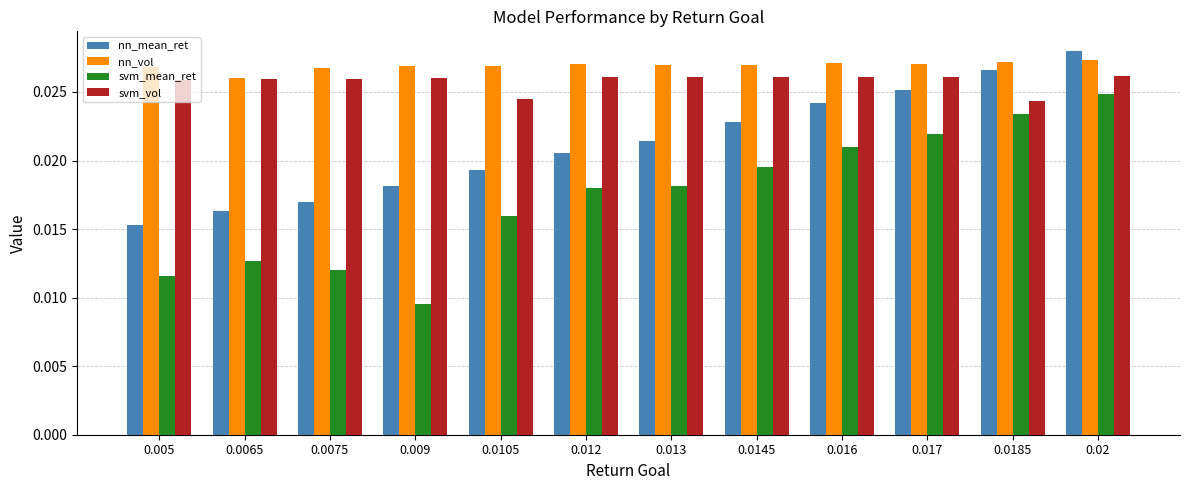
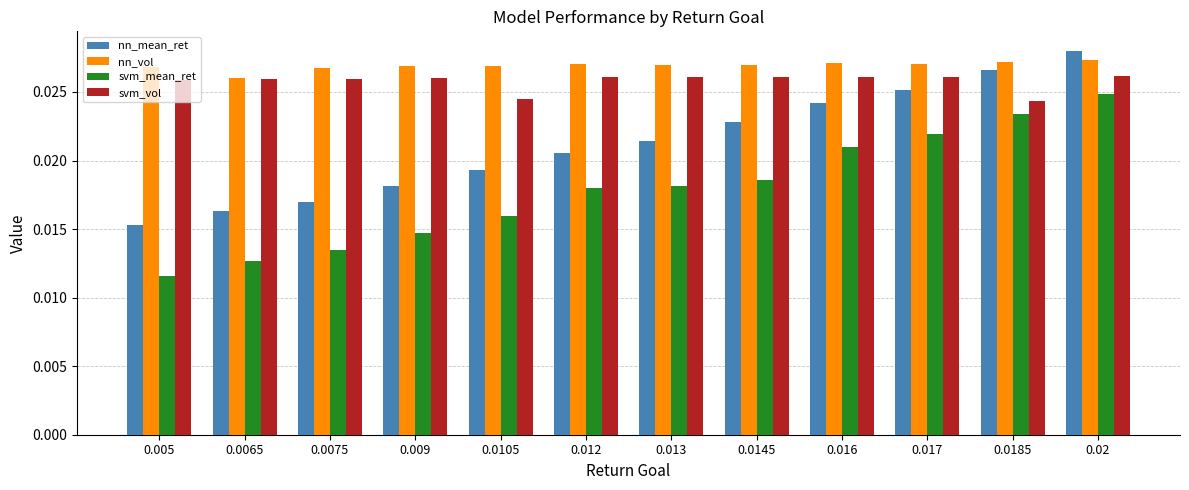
svm_mean_ret, 0.0075: 0.0120 -> 0.0135
svm_mean_ret, 0.009: 0.0096 -> 0.0147
svm_mean_ret, 0.0145: 0.0196 -> 0.0186
